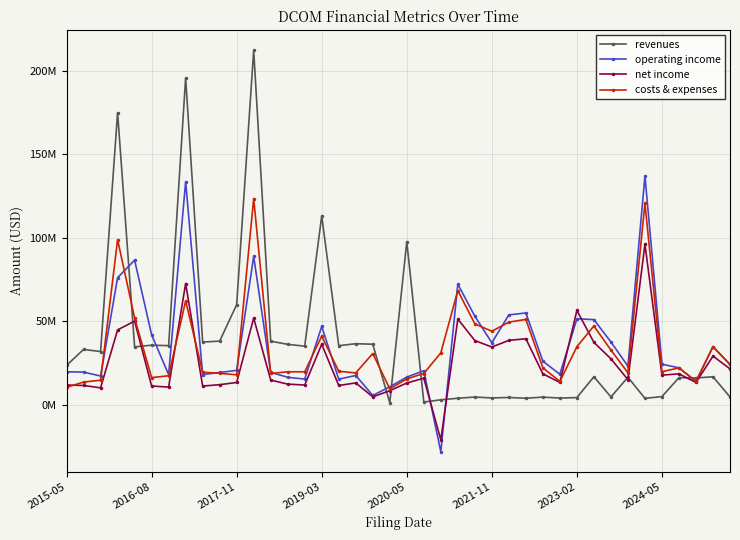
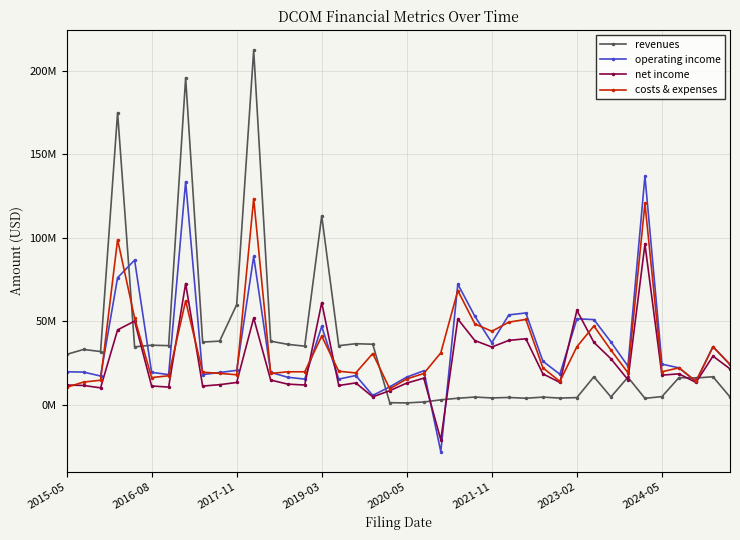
revenues, 2015-05: 24000000 -> 30000000
operating income, 2016-08: 42000000 -> 19000000
net income, 2019-03: 36000000 -> 61000000
revenues, 2020-05: 97000000 -> 1000000
